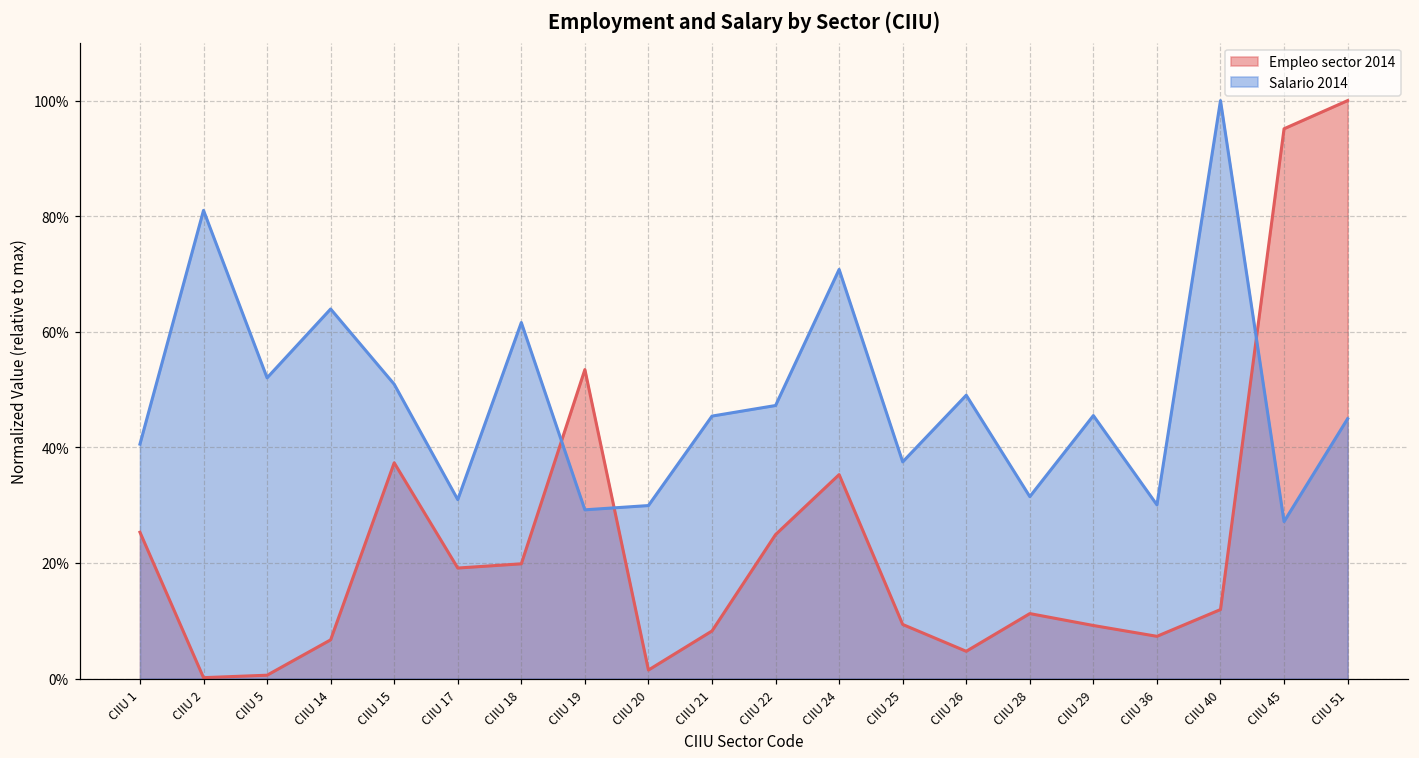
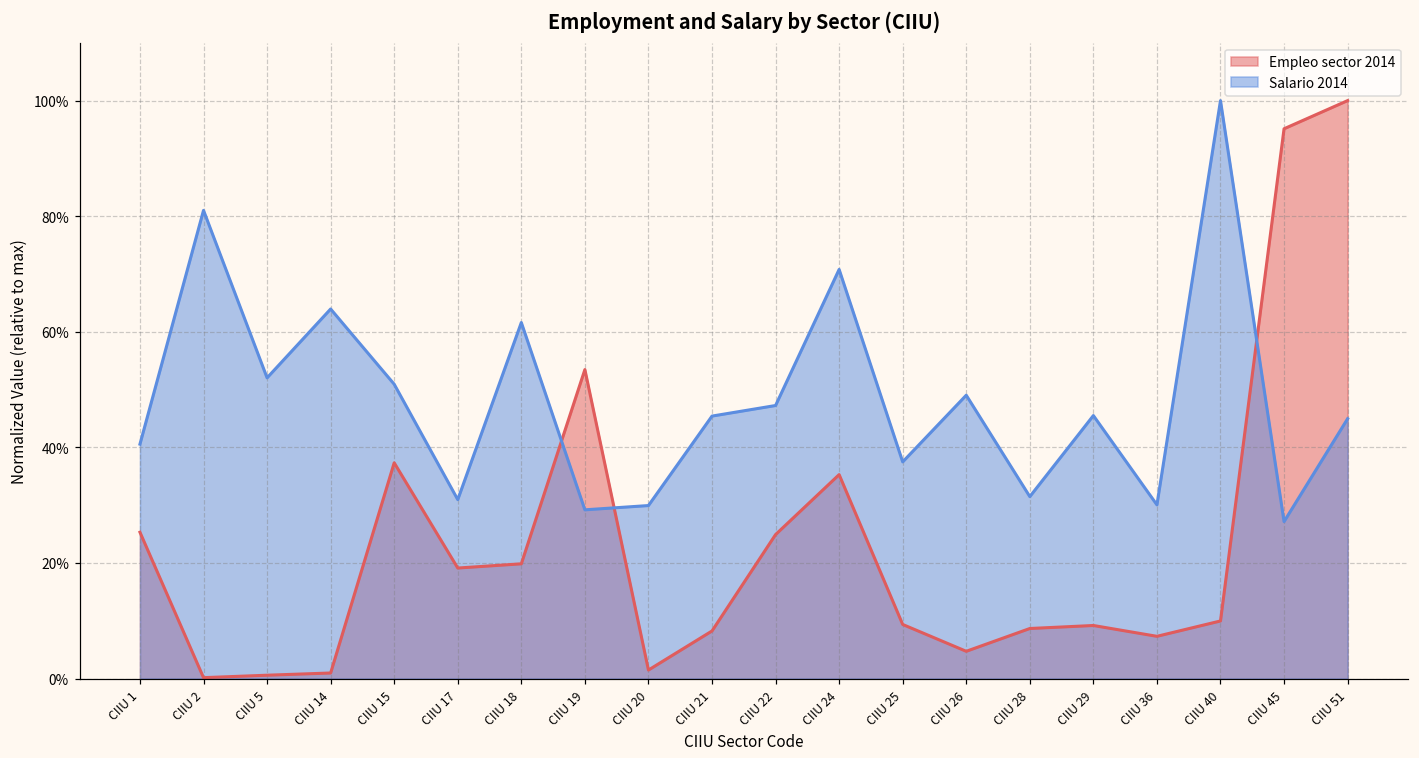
Empleo sector 2014, CIIU 14: 7% -> 1%
Empleo sector 2014, CIIU 28: 11% -> 9%
Empleo sector 2014, CIIU 40: 12% -> 10%
